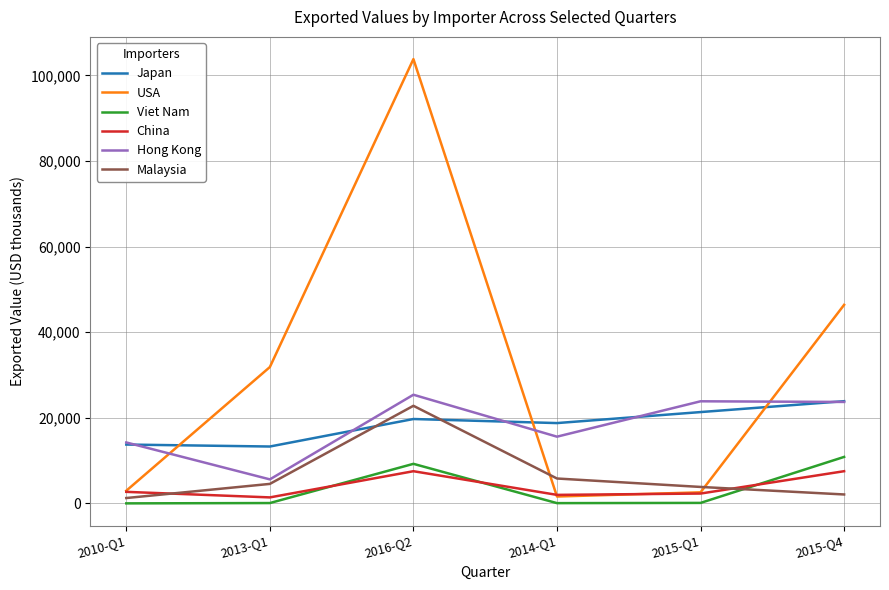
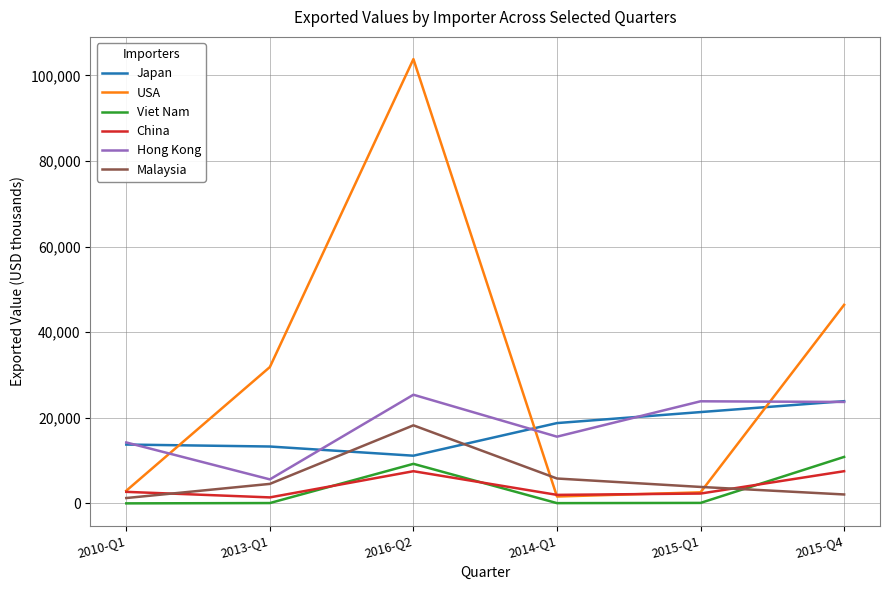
Japan, 2016-Q2: 20,000 -> 11,000
Malaysia, 2016-Q2: 23,000 -> 18,000
